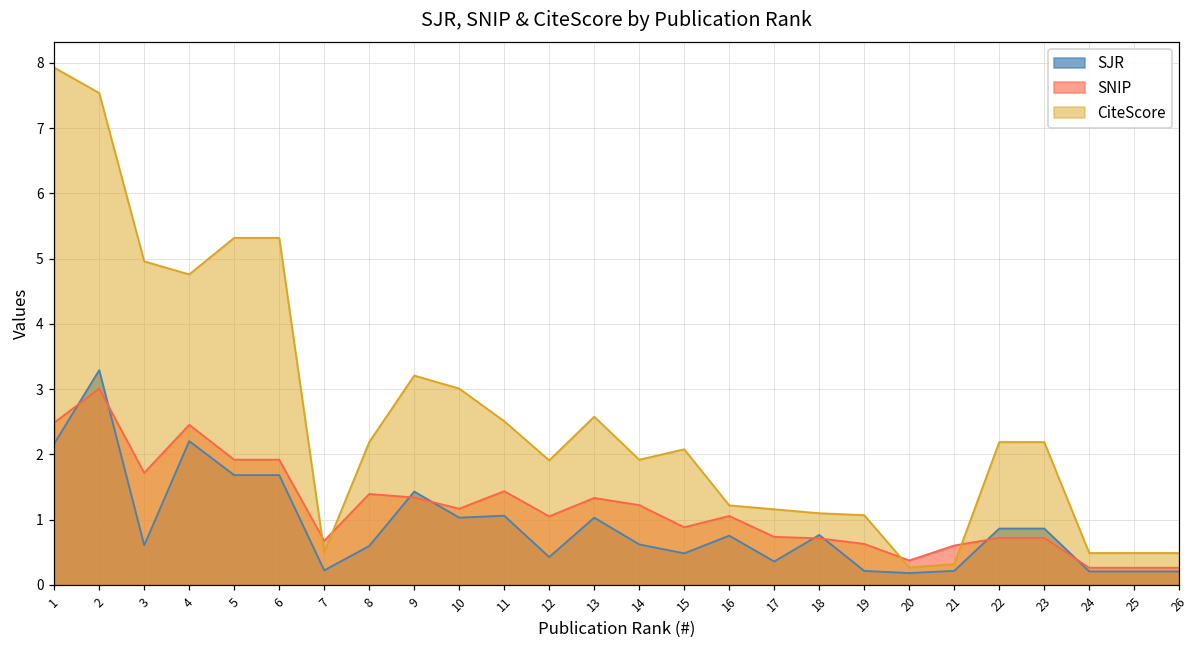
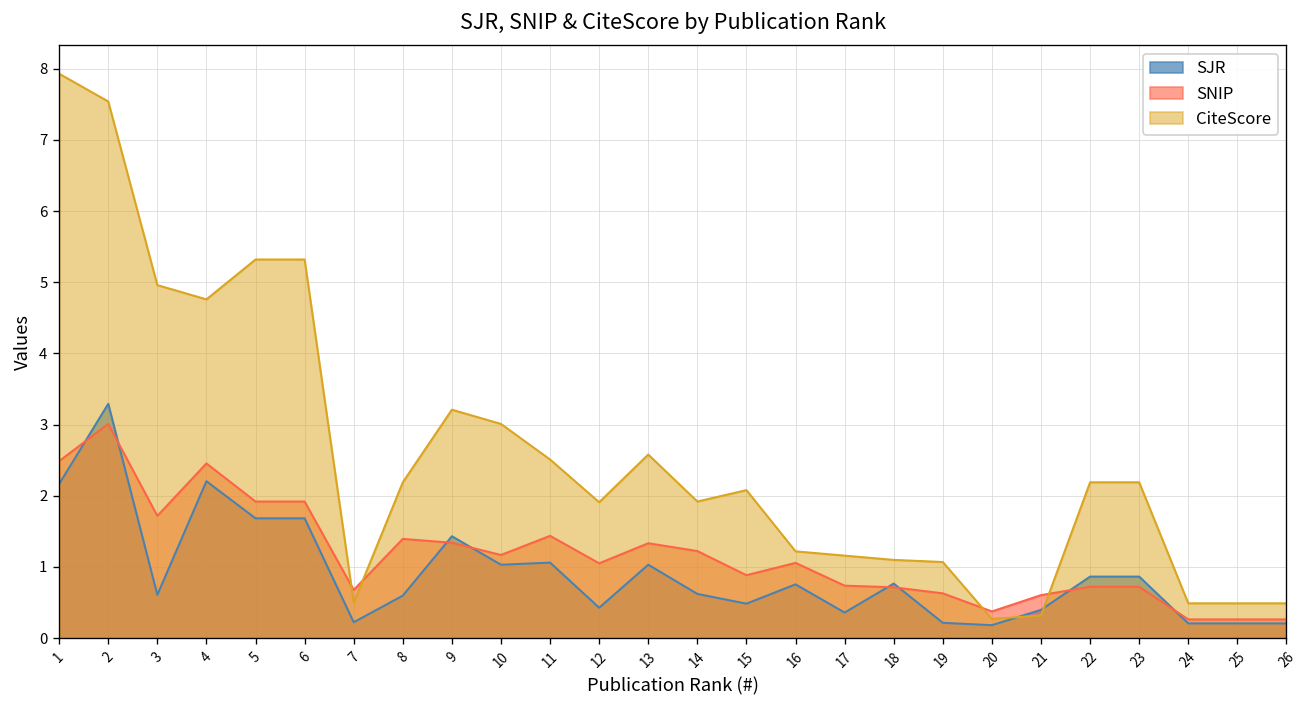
SJR, 21: 0.2 -> 0.4
